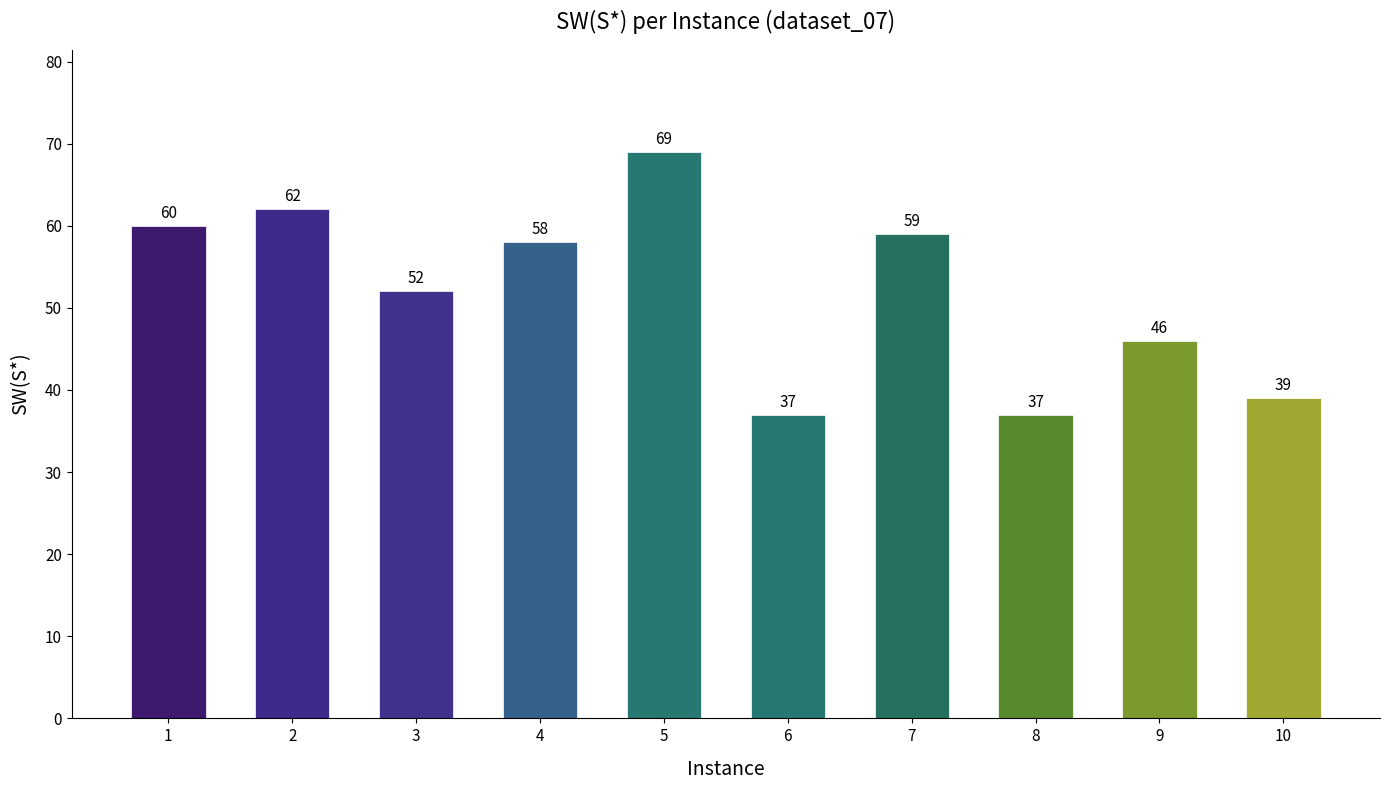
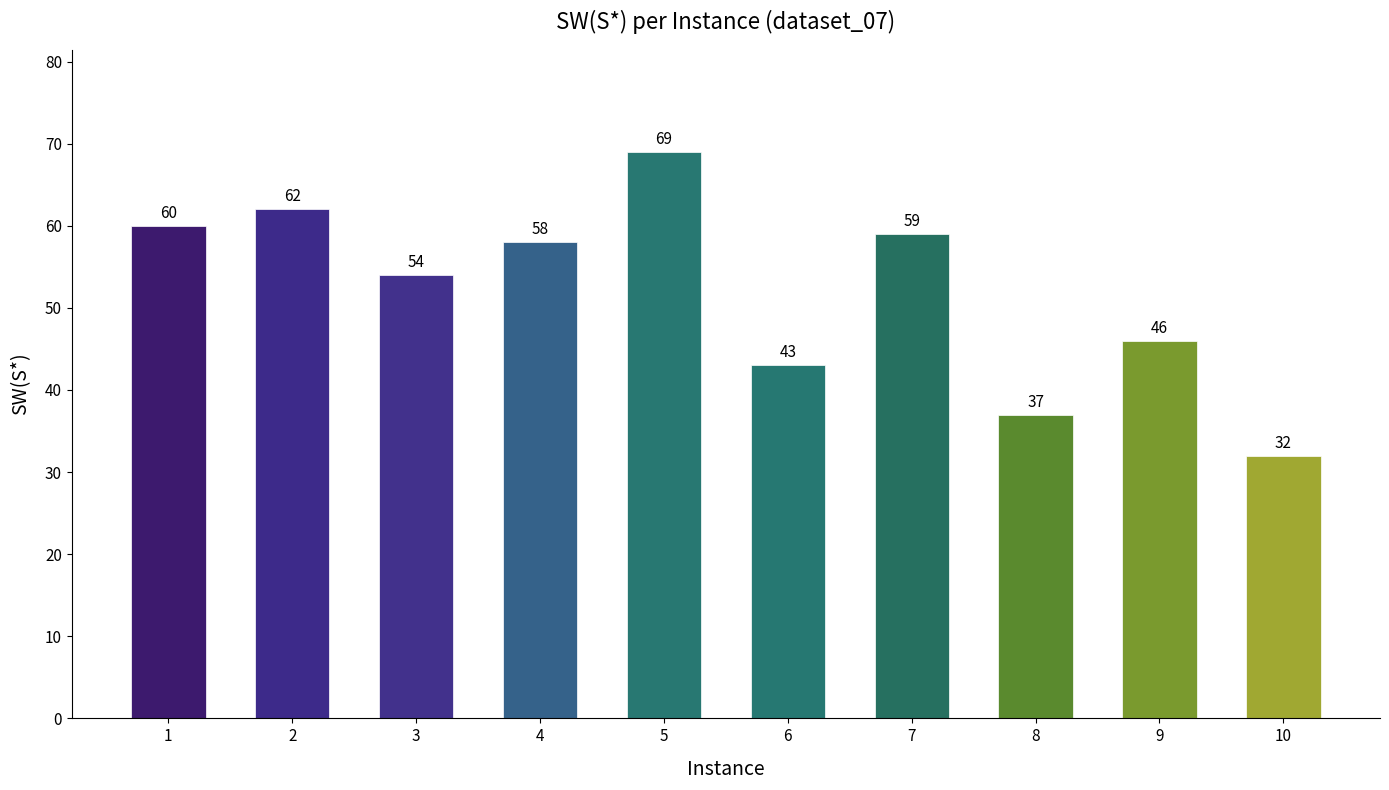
3: 52 -> 54
6: 37 -> 43
10: 39 -> 32
